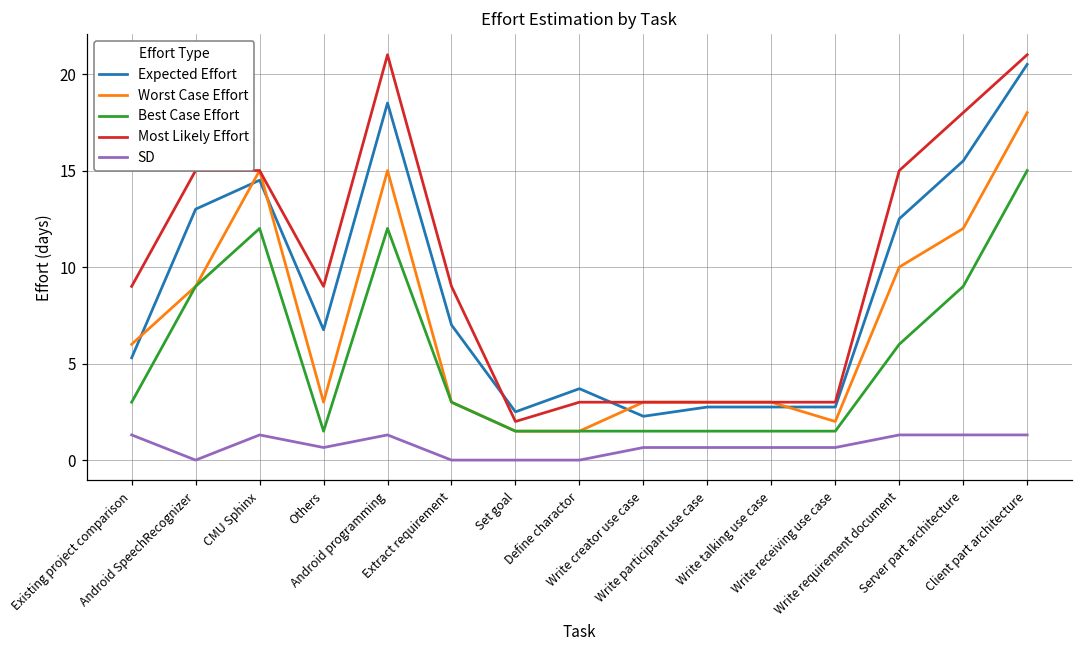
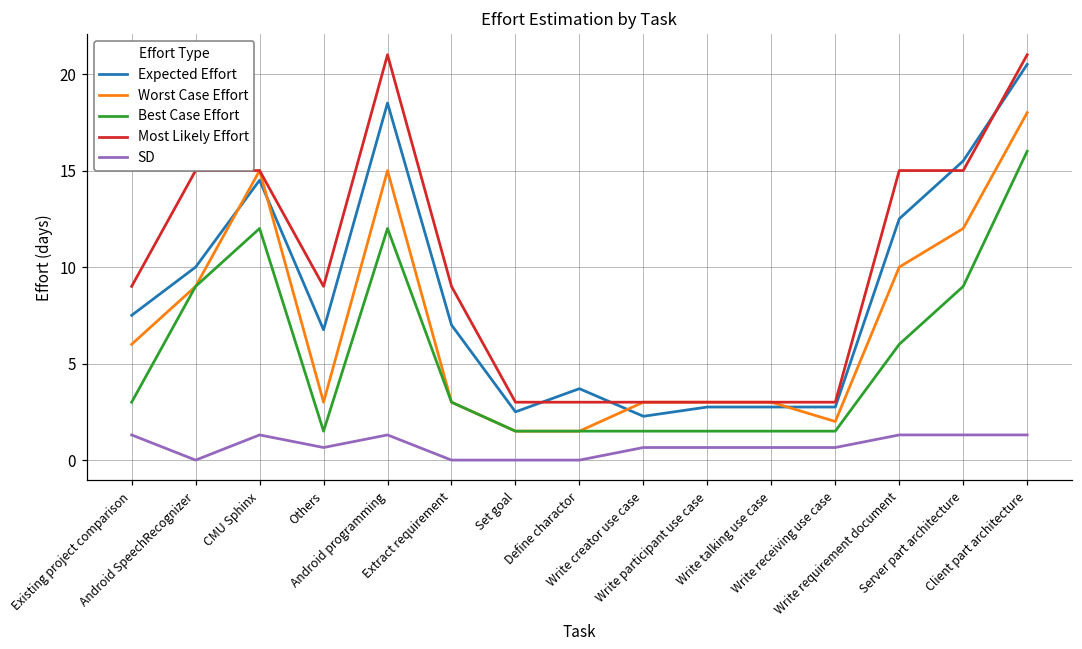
Expected Effort, Existing project comparison: 5.3 -> 7.5
Expected Effort, Android SpeechRecognizer: 13 -> 10
Most Likely Effort, Set goal: 2 -> 3
Most Likely Effort, Server part architecture: 18 -> 15
Best Case Effort, Client part architecture: 15 -> 16
